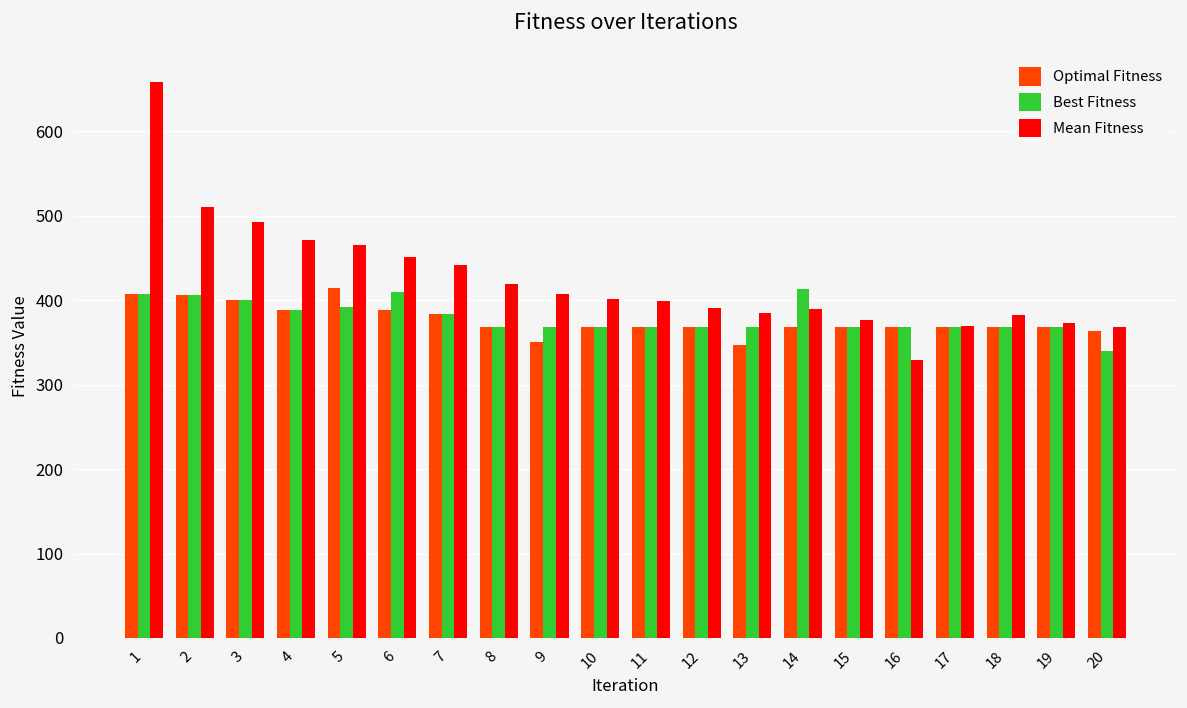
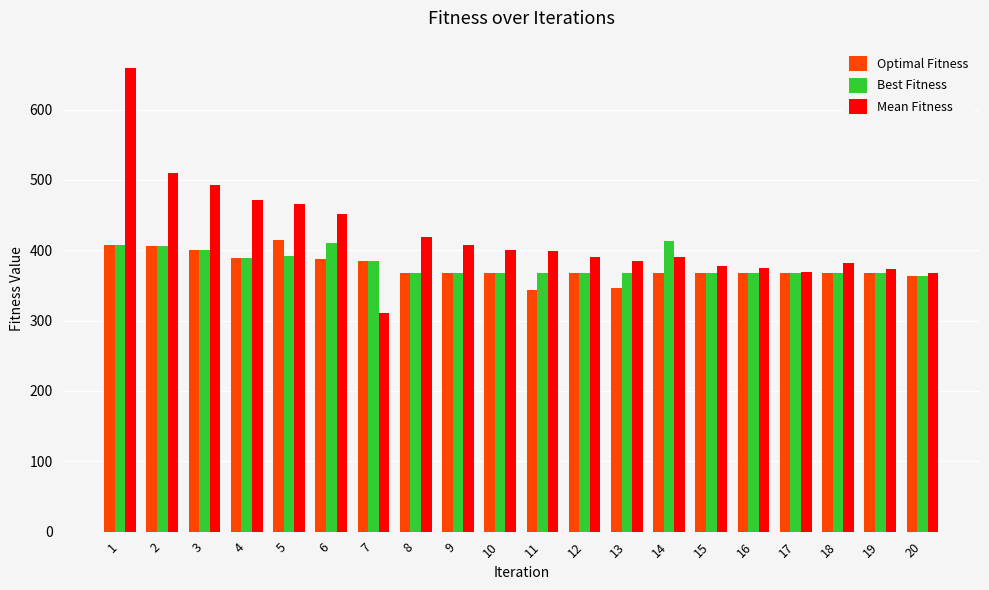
Mean Fitness, 7: 440 -> 310
Optimal Fitness, 9: 350 -> 370
Optimal Fitness, 11: 370 -> 340
Mean Fitness, 16: 330 -> 380
Best Fitness, 20: 340 -> 360
